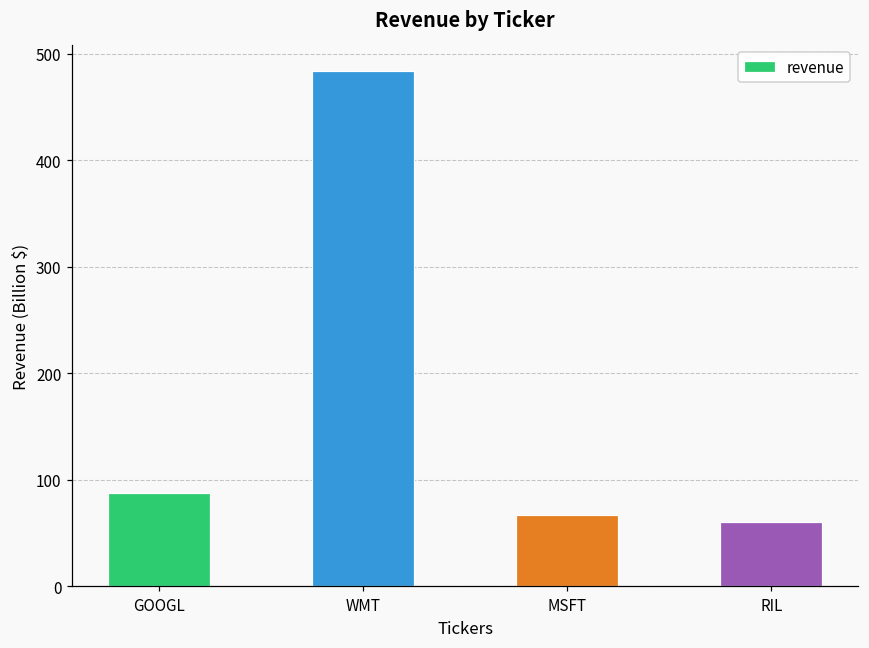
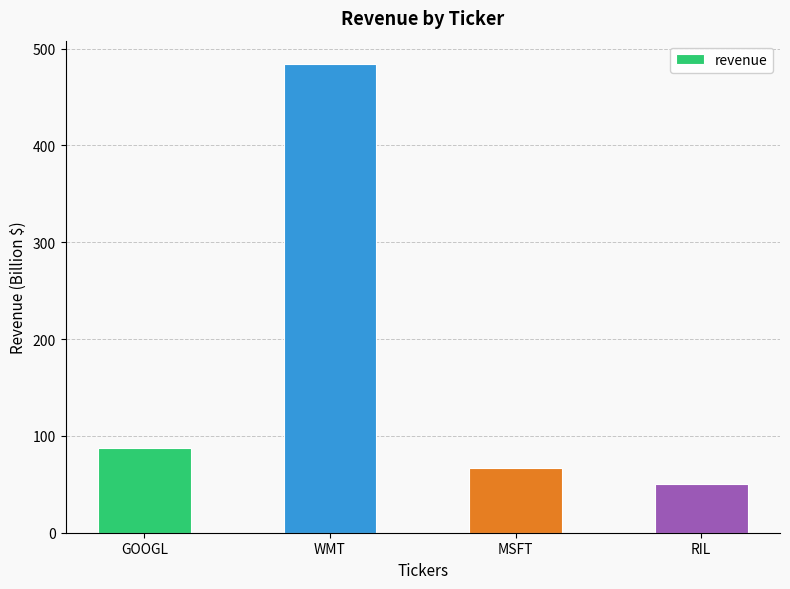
RIL: 60 -> 50
